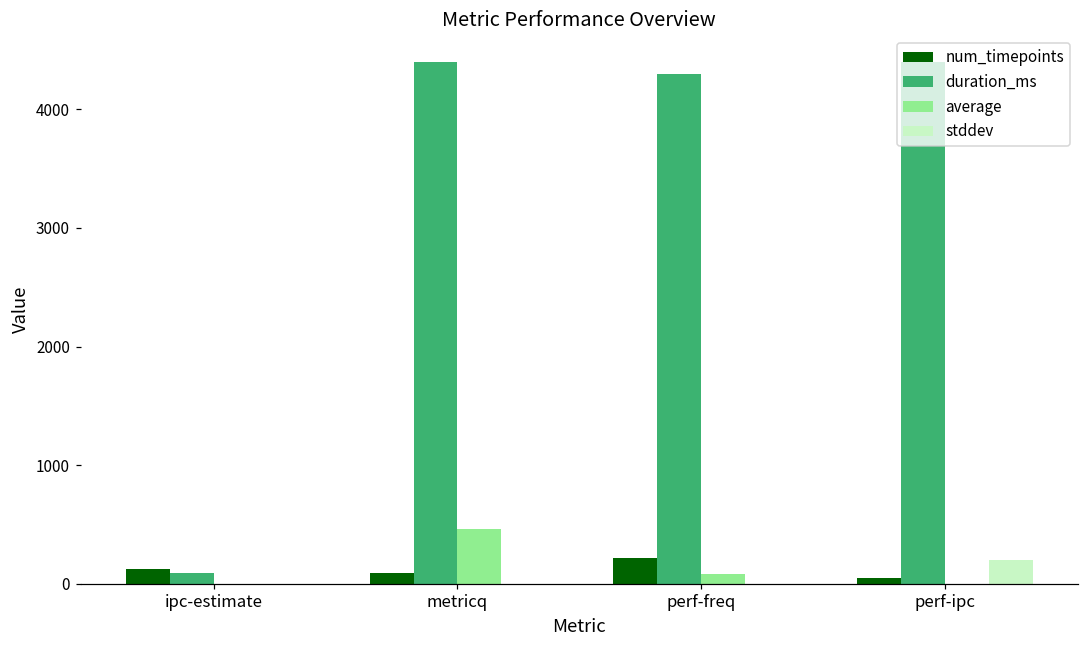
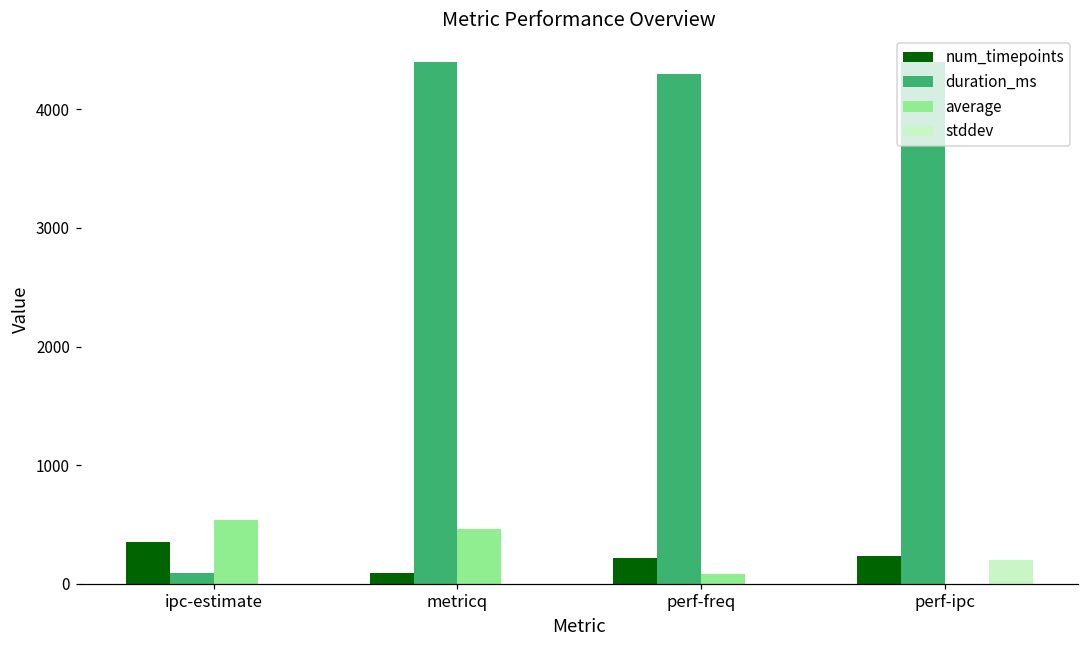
num_timepoints, ipc-estimate: 130 -> 350
average, ipc-estimate: 0 -> 540
num_timepoints, perf-ipc: 50 -> 240
